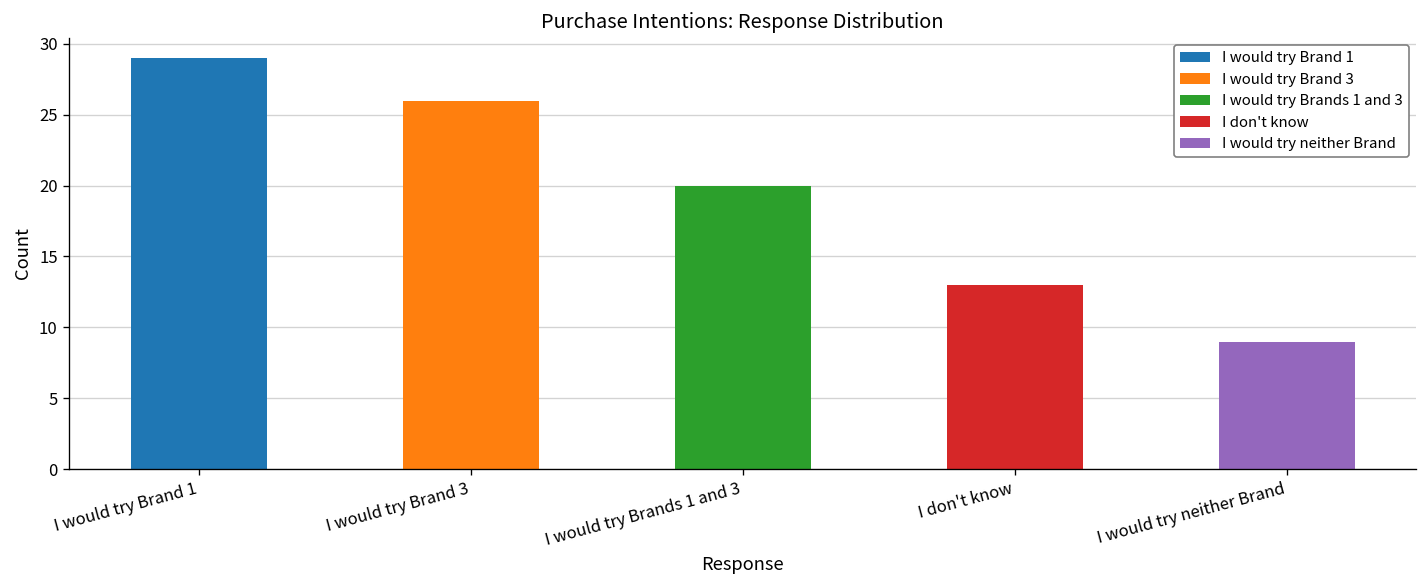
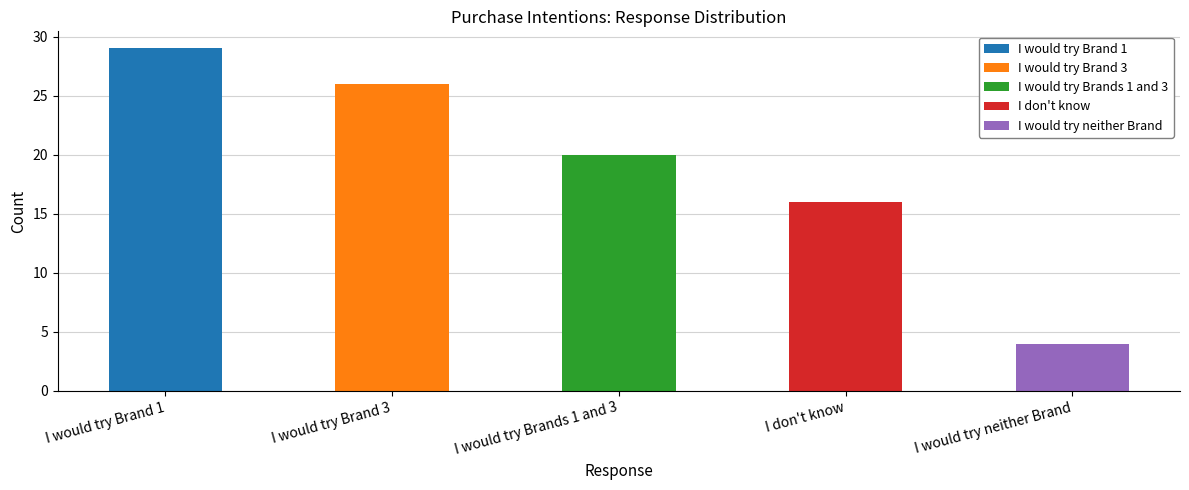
I don't know: 13 -> 16
I would try neither Brand: 9 -> 4
